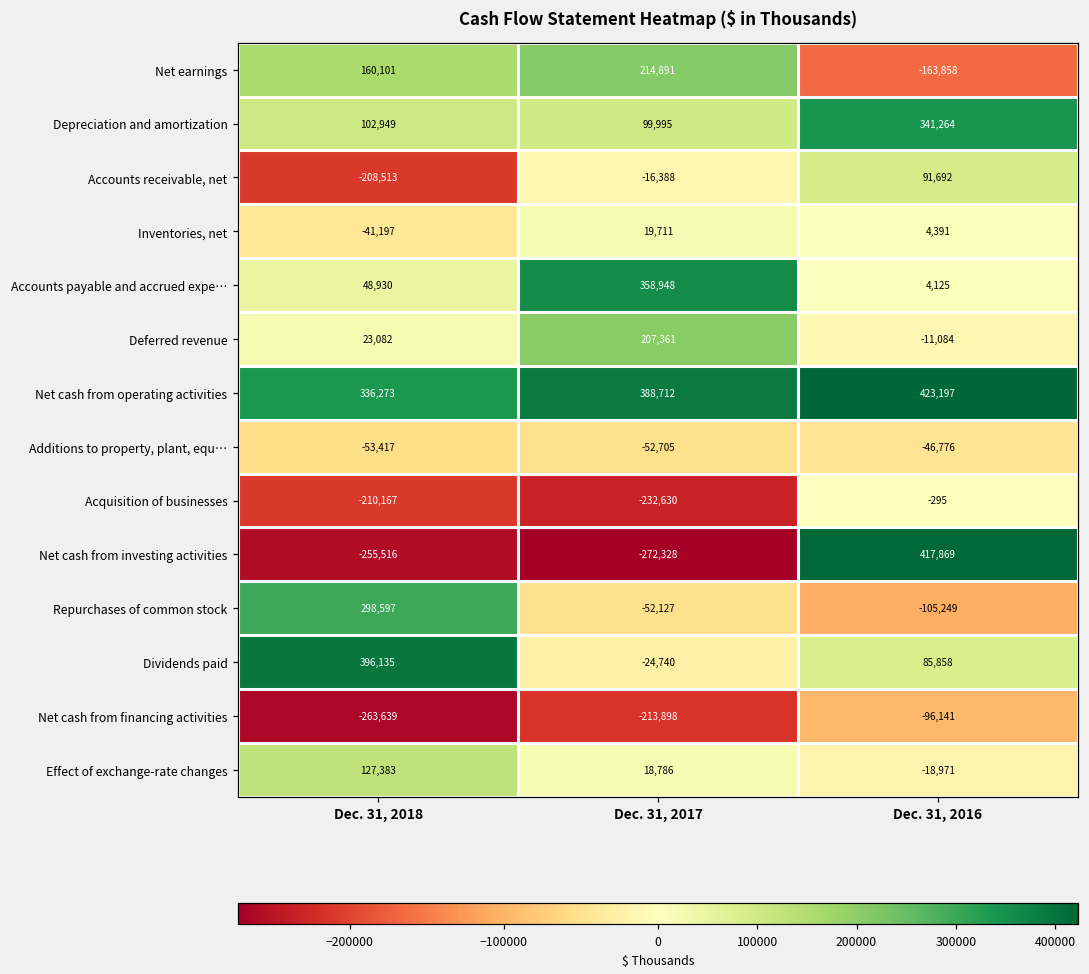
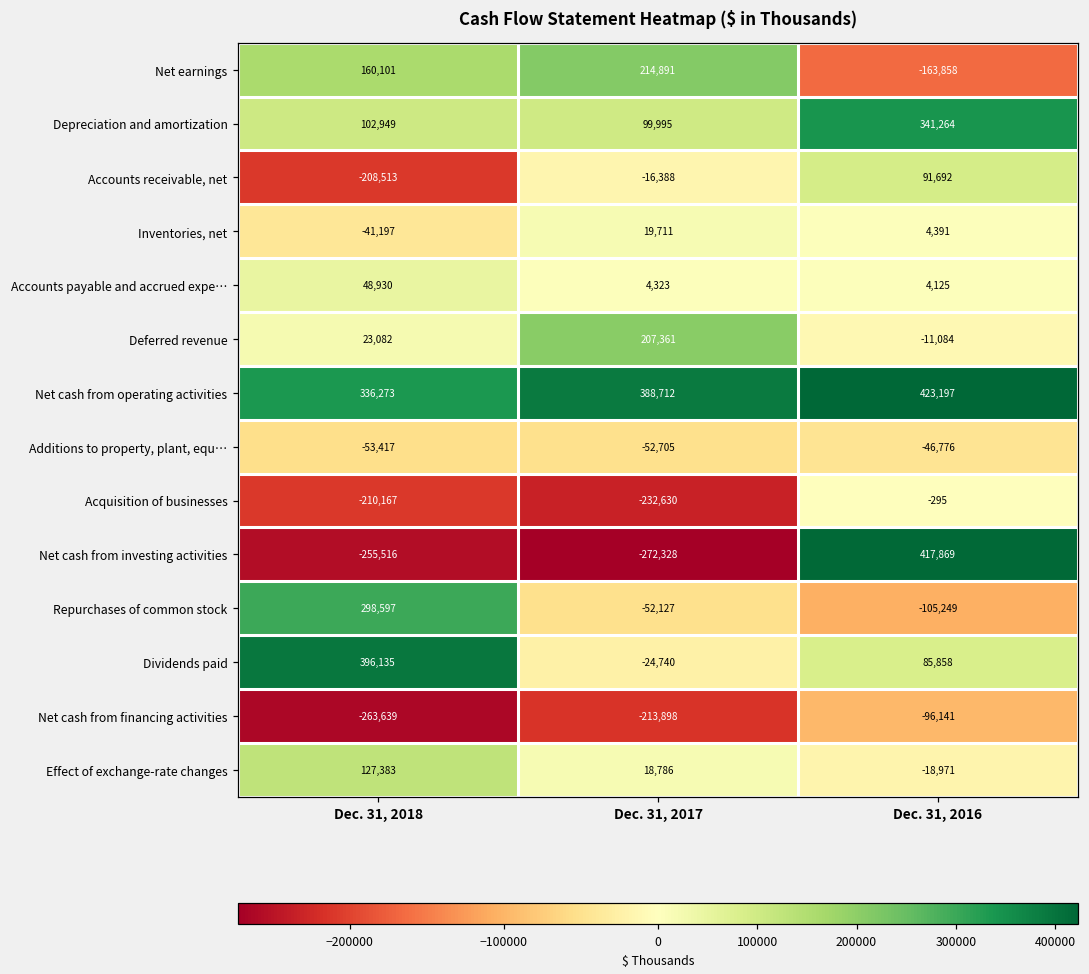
Accounts payable and accrued expe…, Dec. 31, 2017: 358,948 -> 4,323
